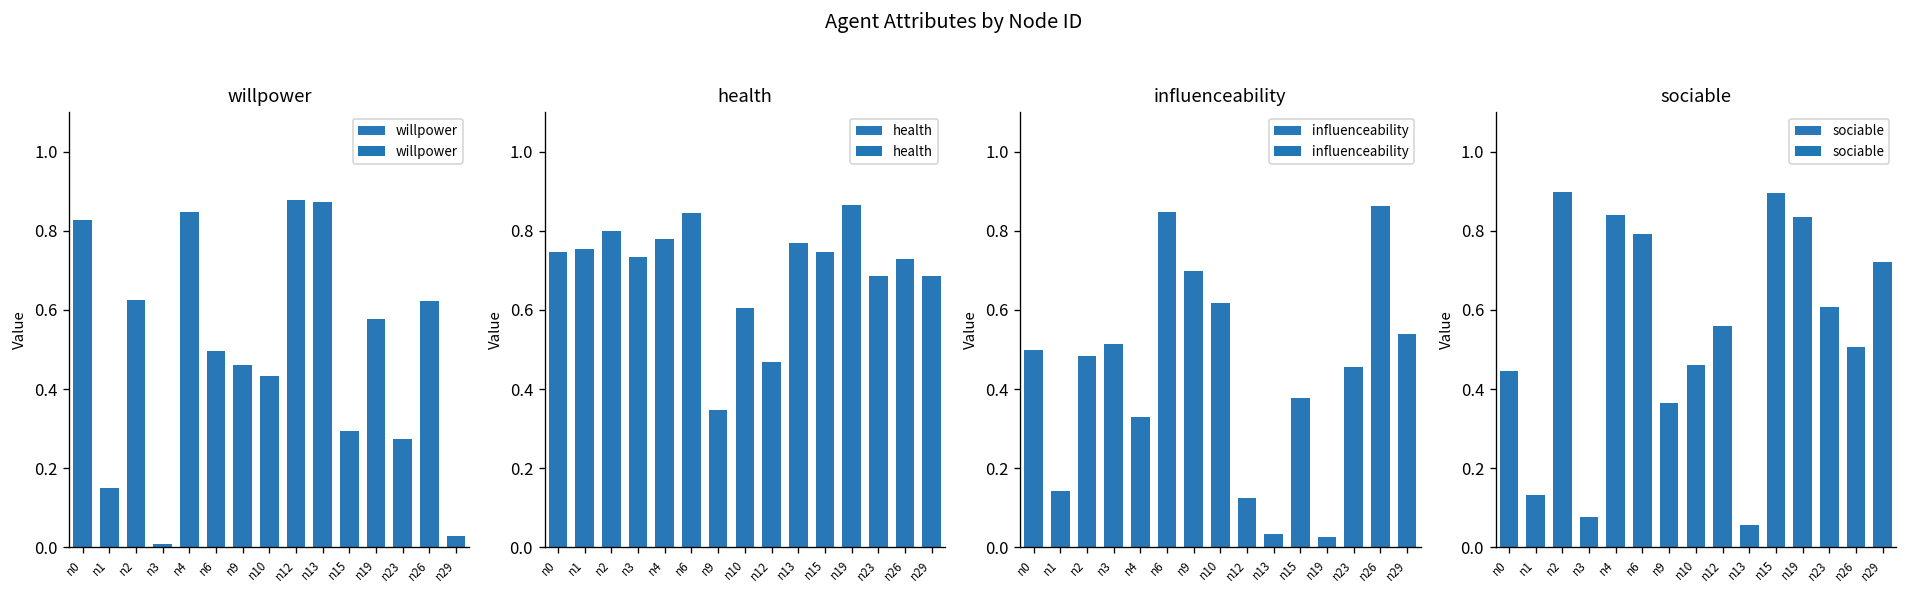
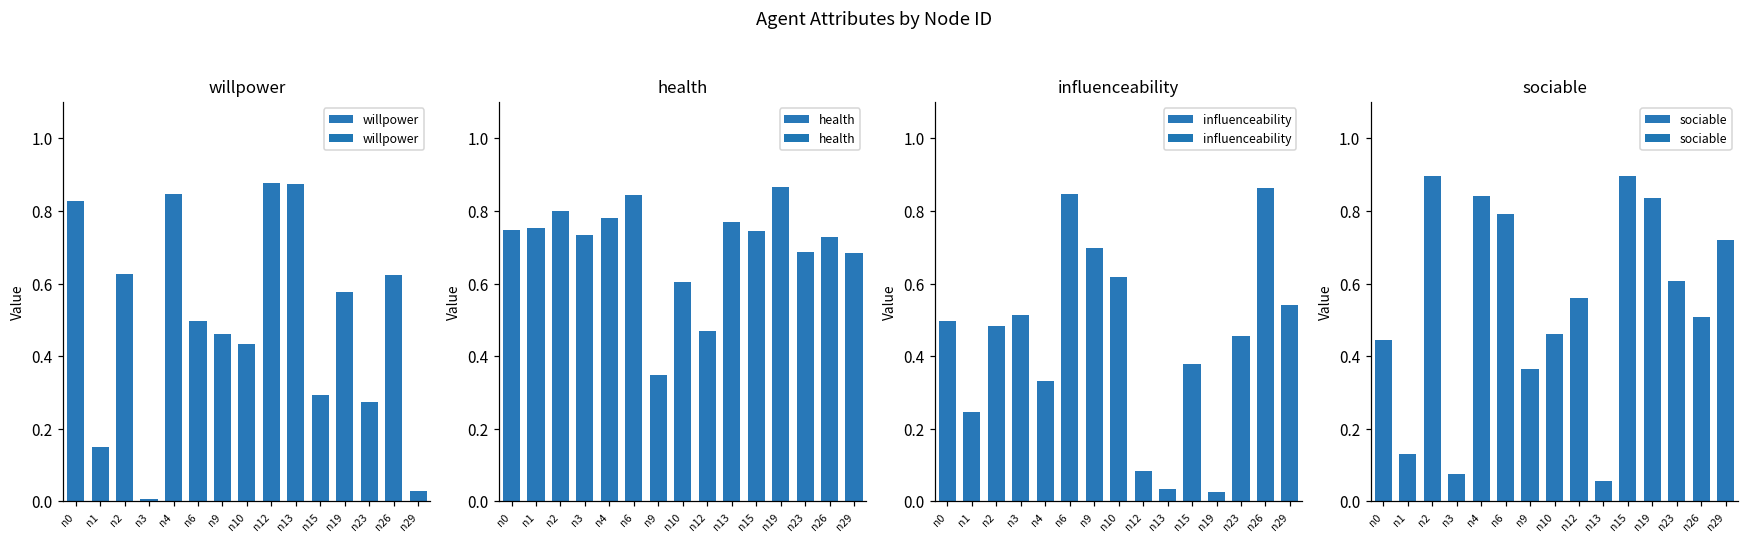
influenceability, n1: 0.14 -> 0.24
influenceability, n12: 0.12 -> 0.08
